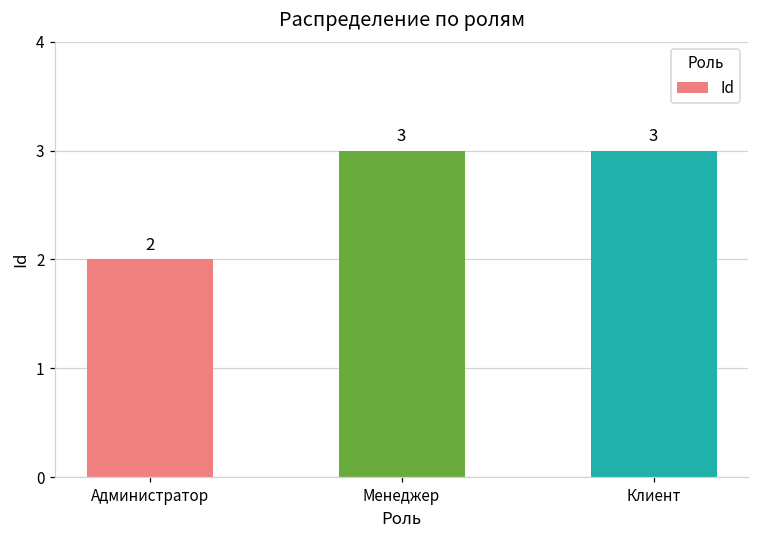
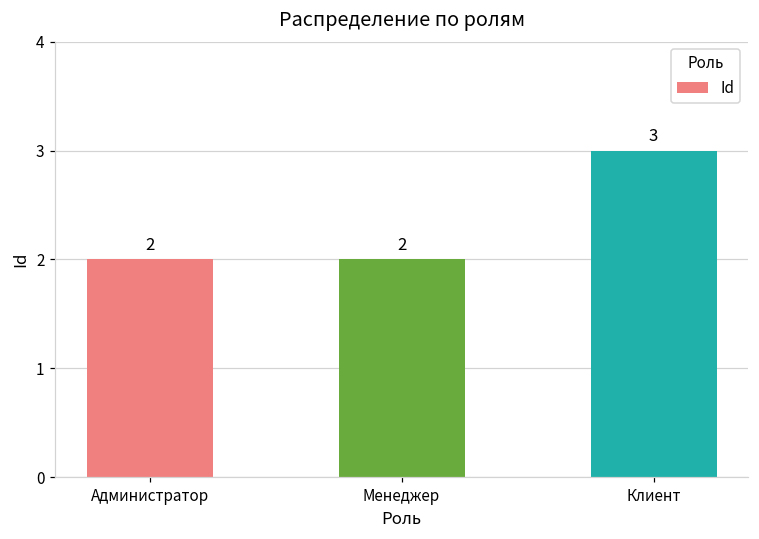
Менеджер: 3 -> 2
